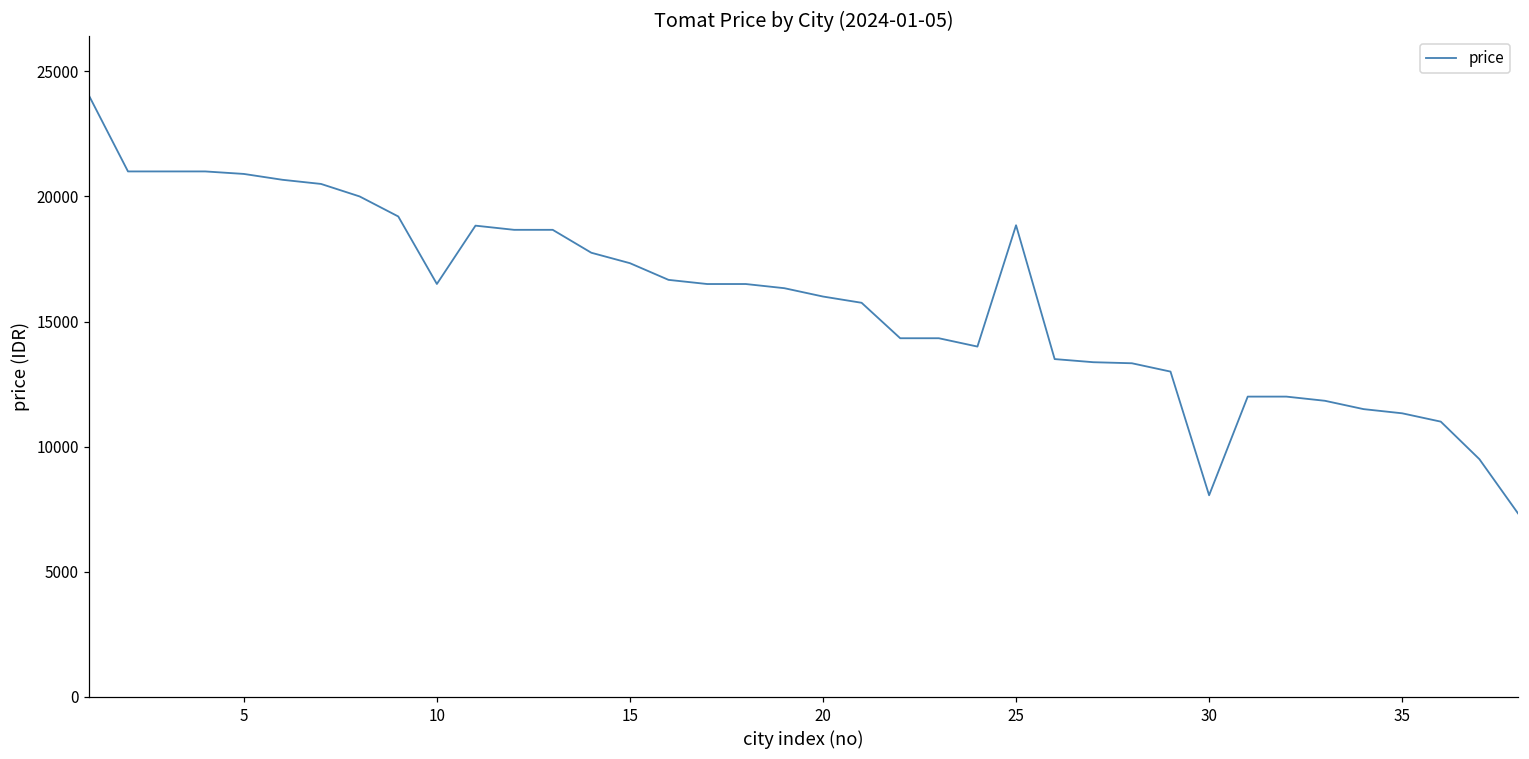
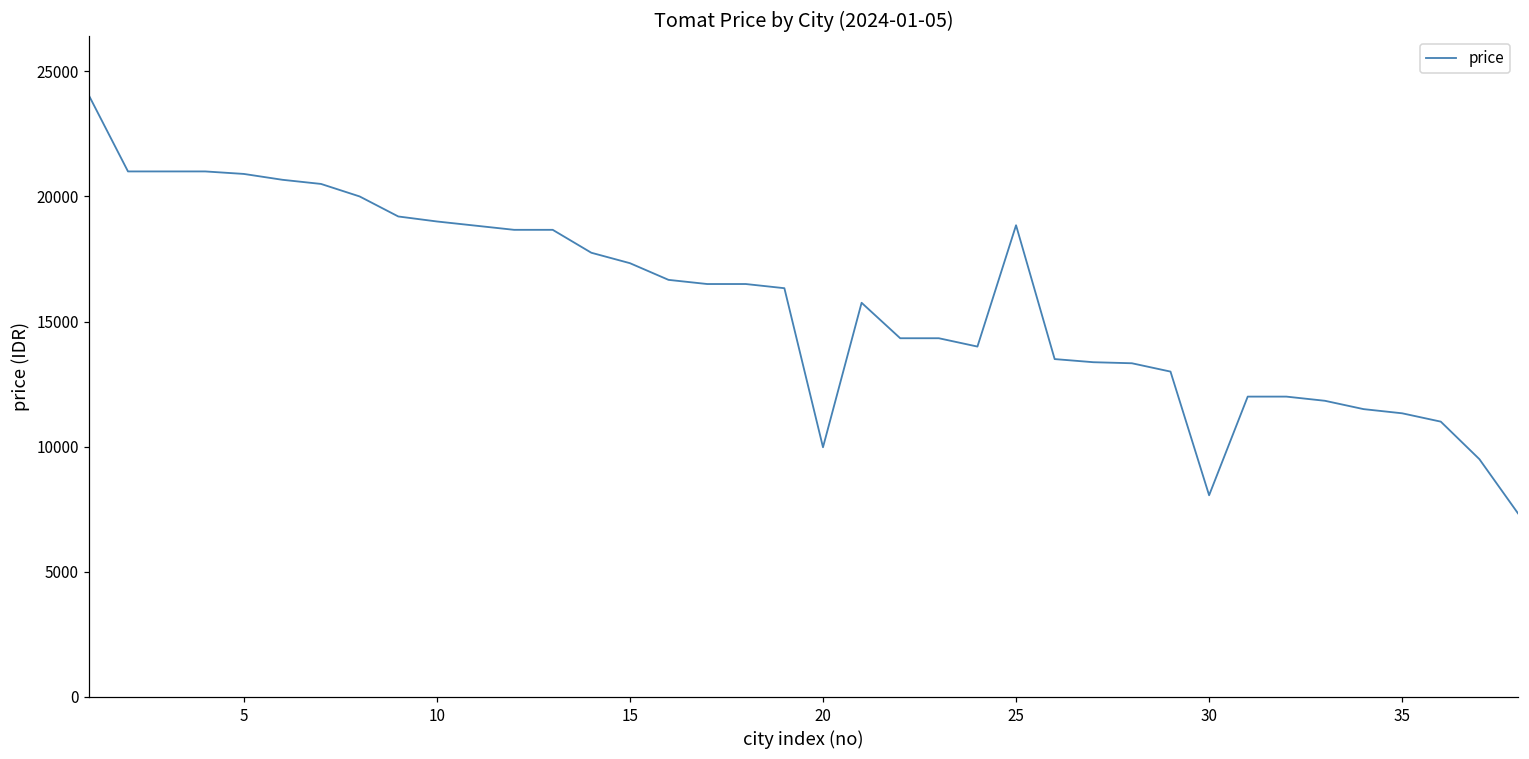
10: 16500 -> 19000
20: 16000 -> 10000
